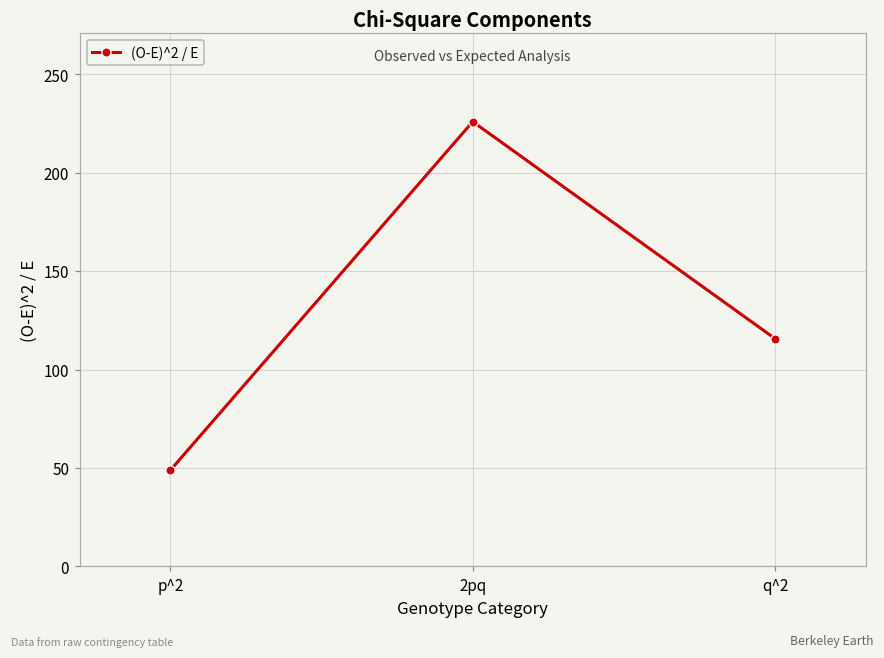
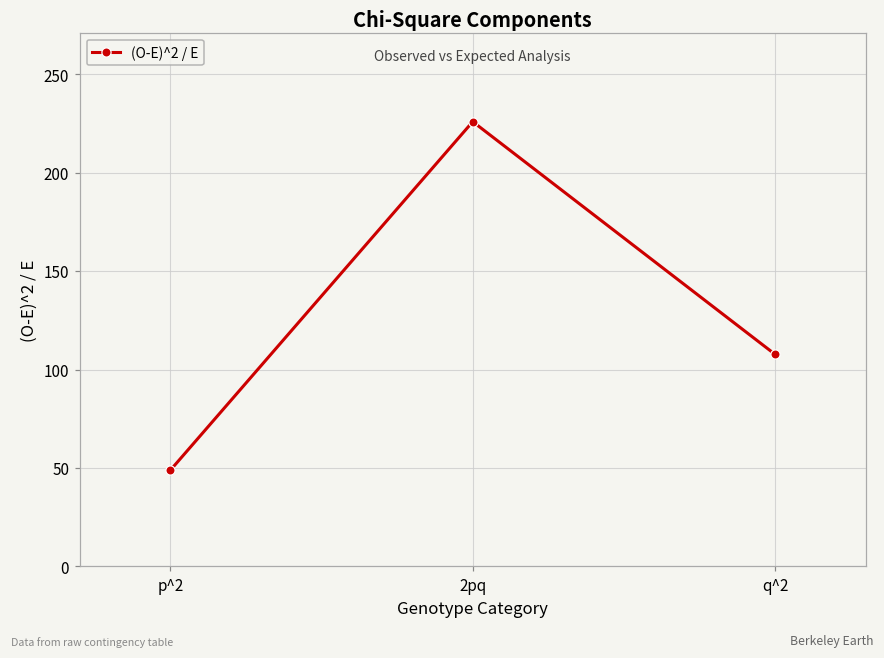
q^2: 116 -> 108
